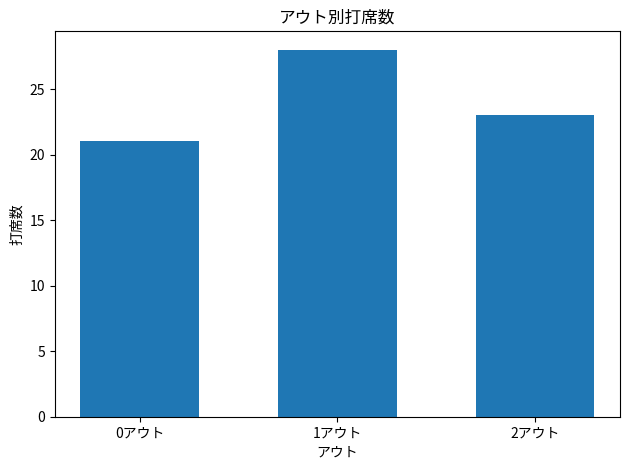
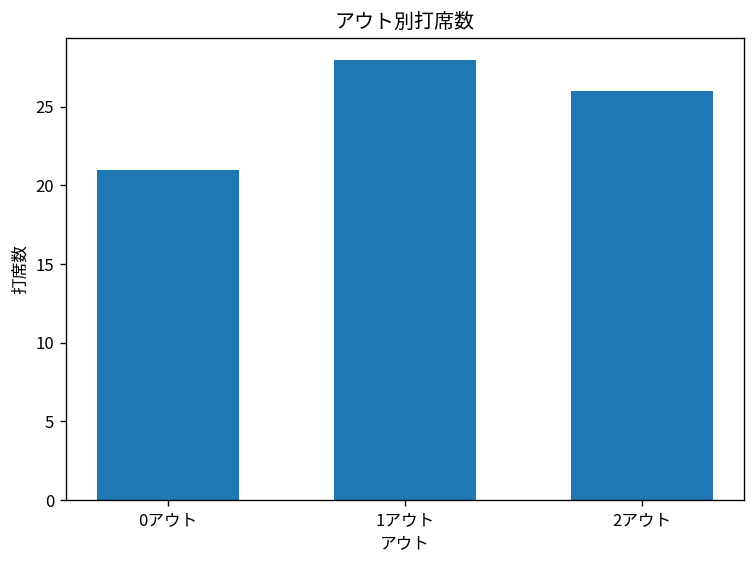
2アウト: 23 -> 26
